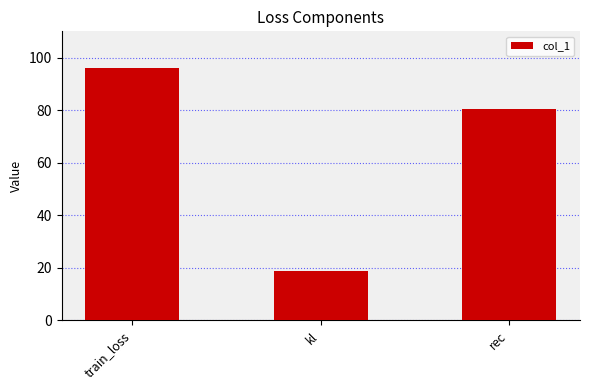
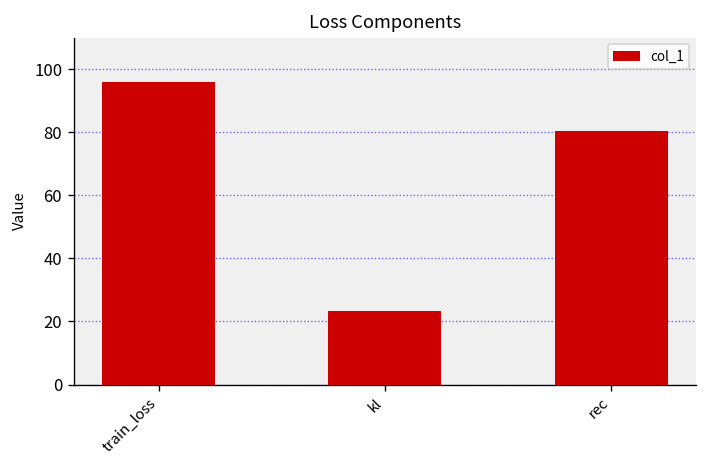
kl: 19 -> 23
